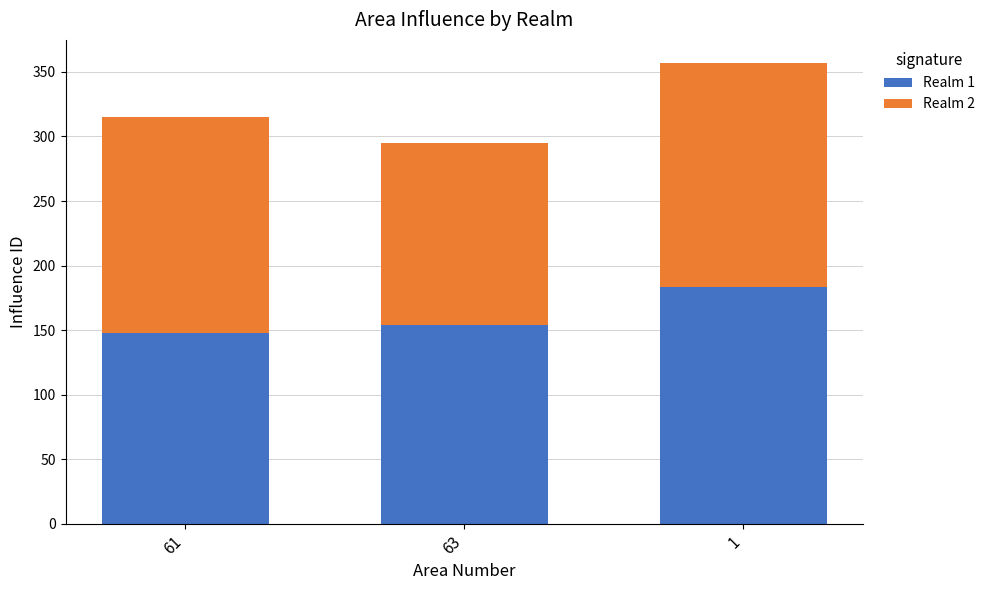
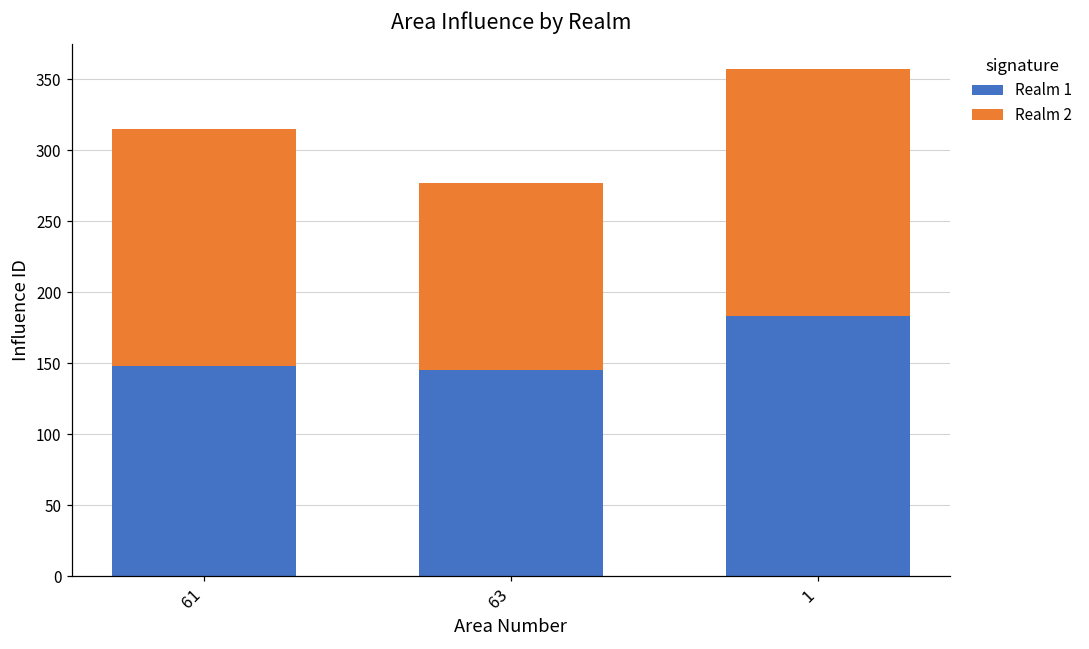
Realm 1, 63: 154 -> 145
Realm 2, 63: 141 -> 132
